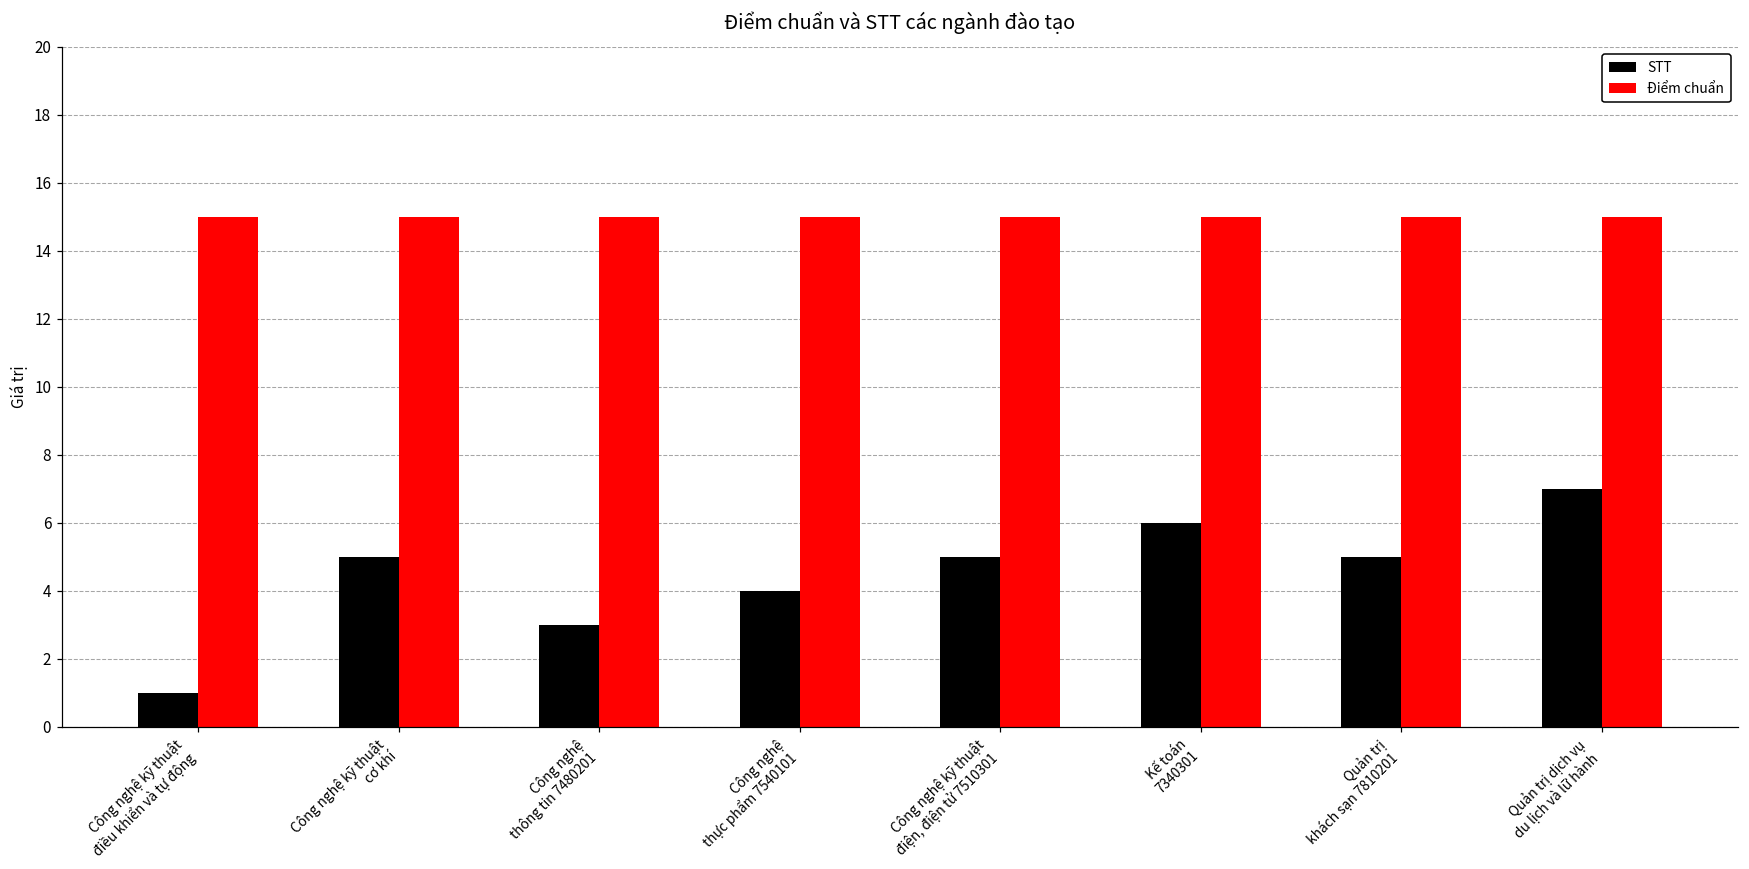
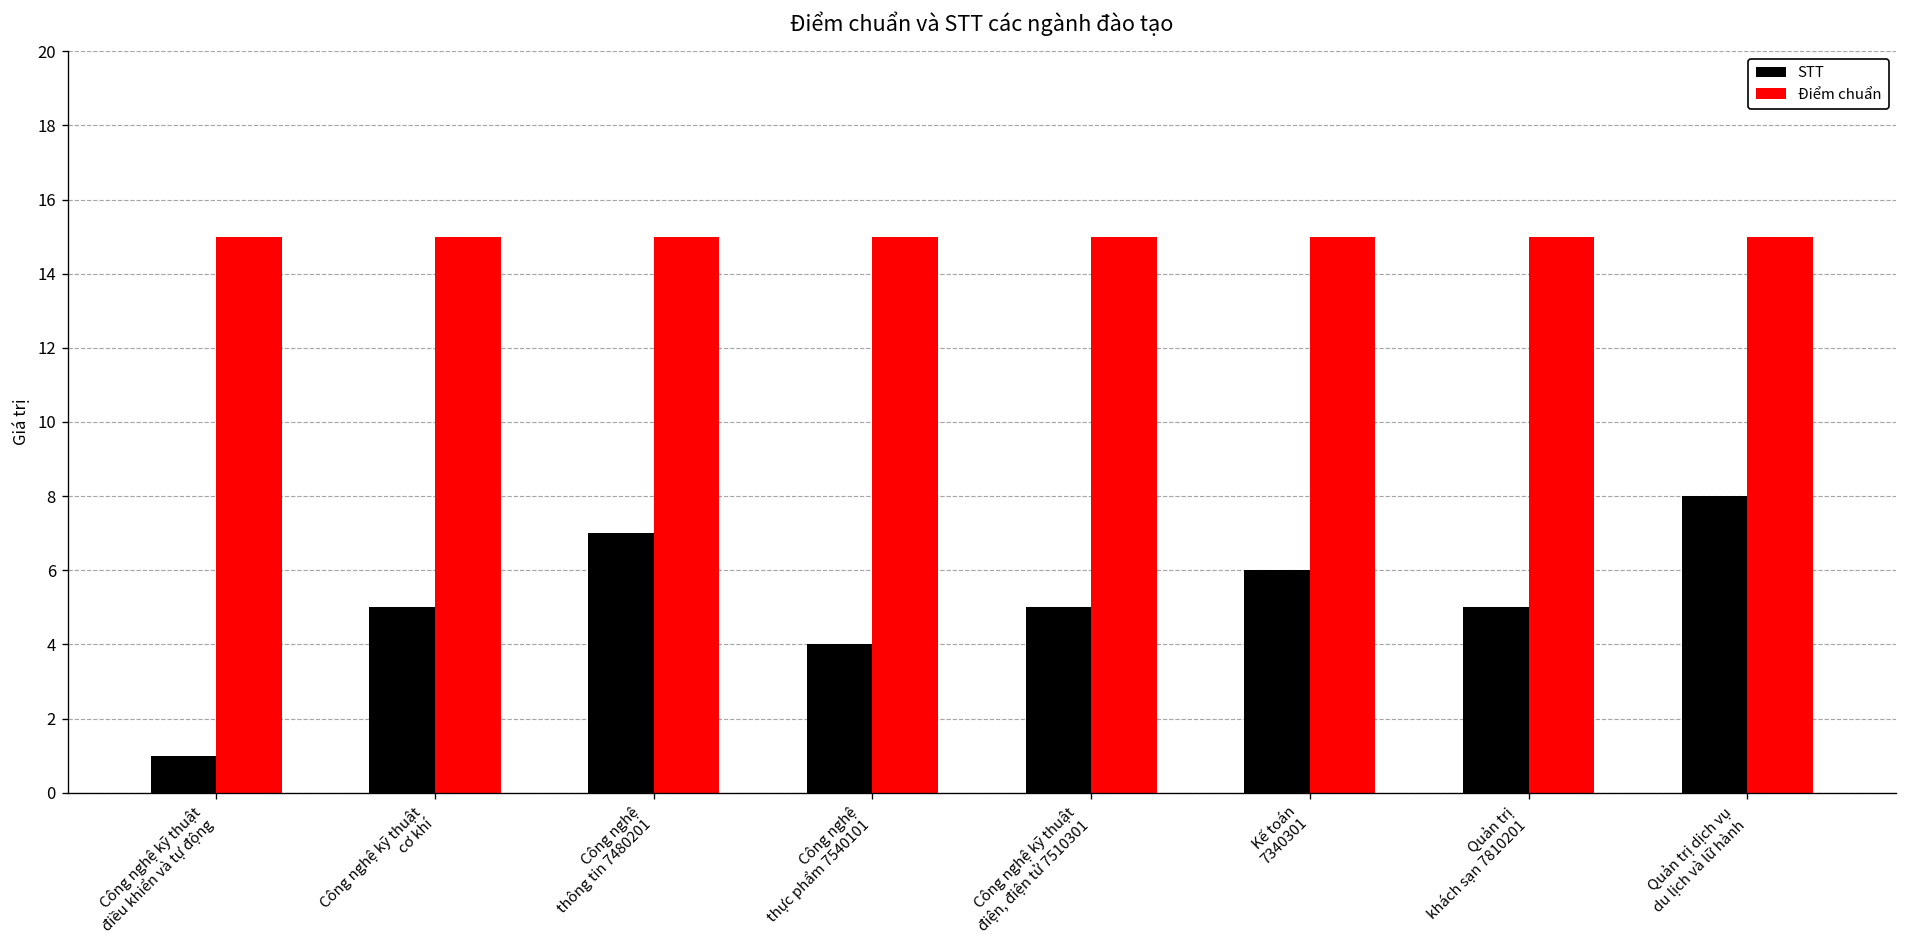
STT, Công nghệ thông tin 7480201: 3 -> 7
STT, Quản trị dịch vụ du lịch và lữ hành: 7 -> 8
